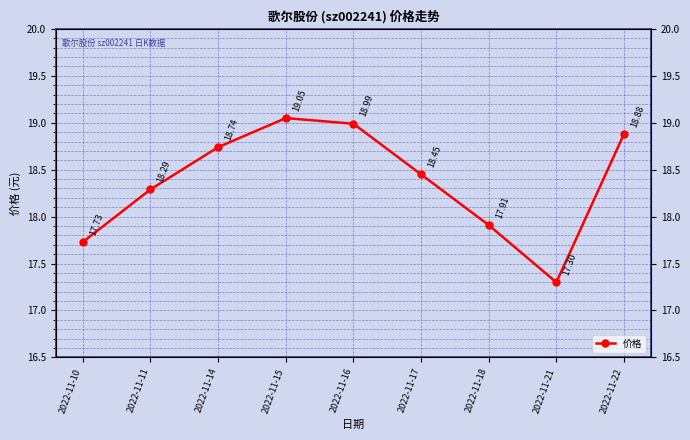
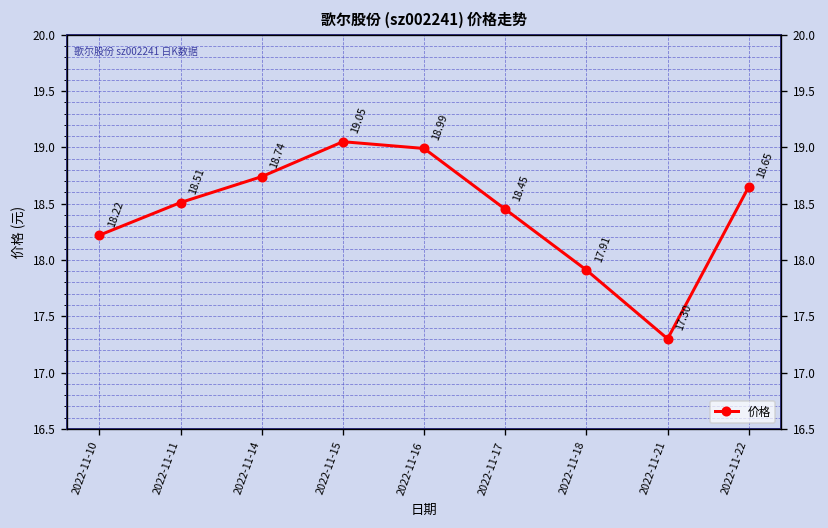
2022-11-10: 17.73 -> 18.22
2022-11-11: 18.29 -> 18.51
2022-11-22: 18.88 -> 18.65
